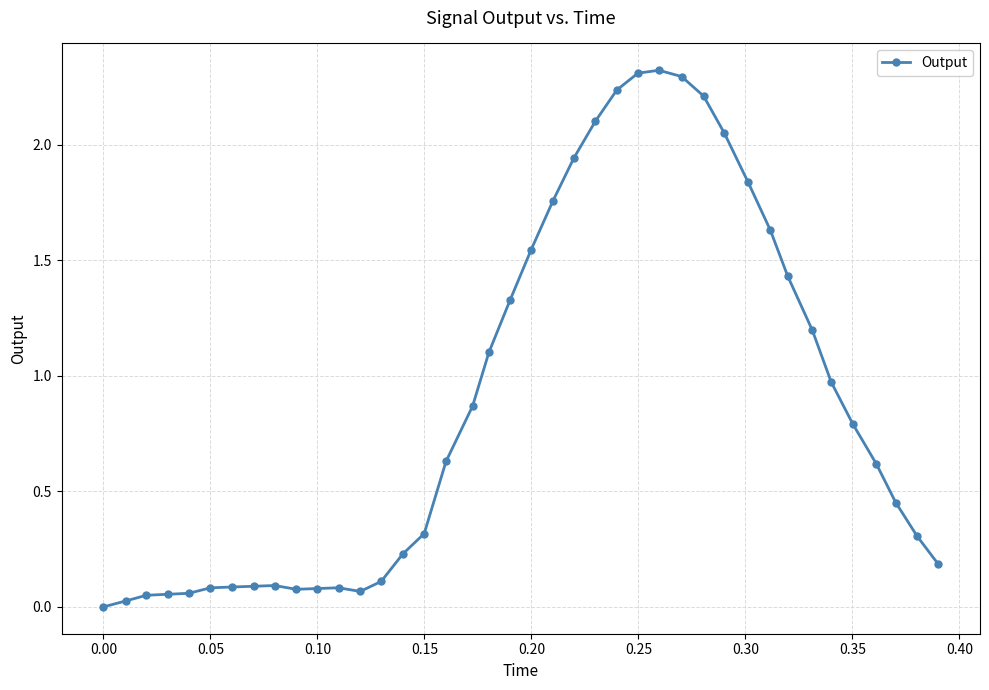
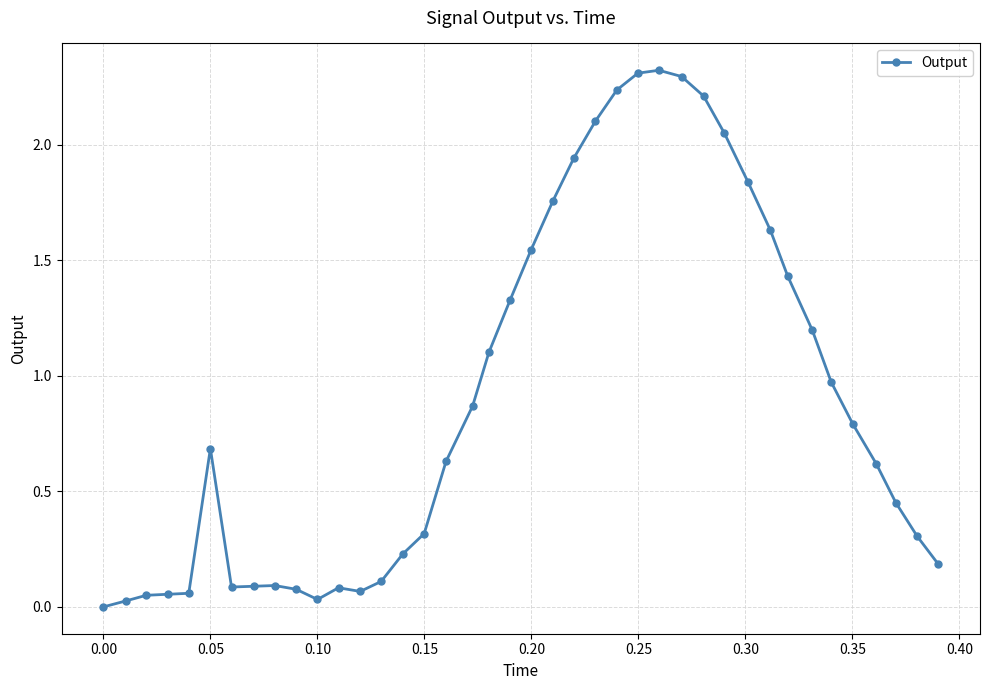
0.05: 0.08 -> 0.69
0.10: 0.08 -> 0.03
